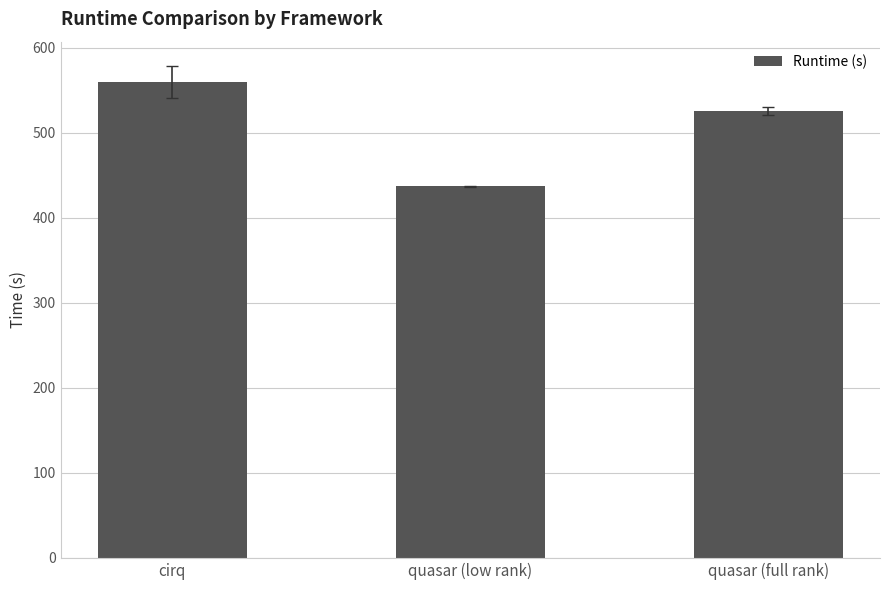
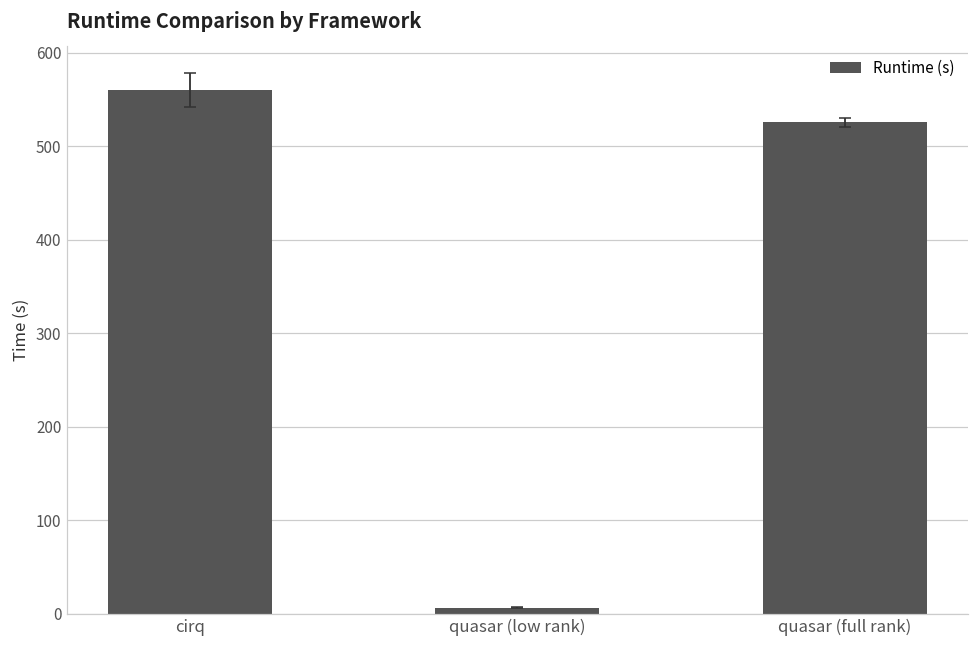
Runtime (s), quasar (low rank): 440 -> 10
